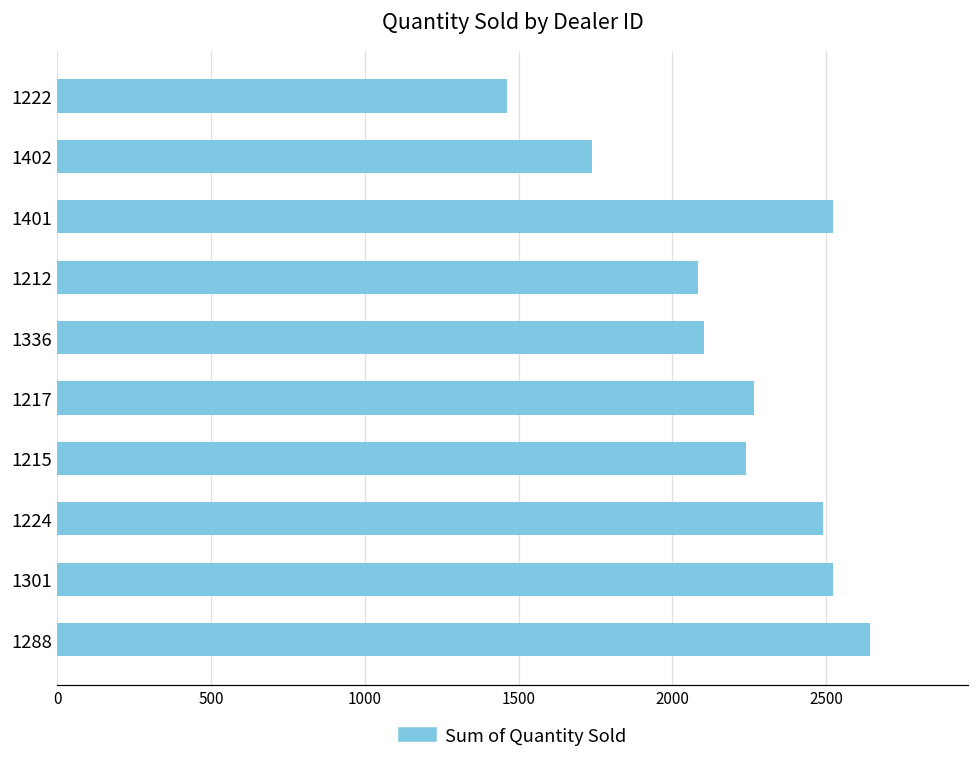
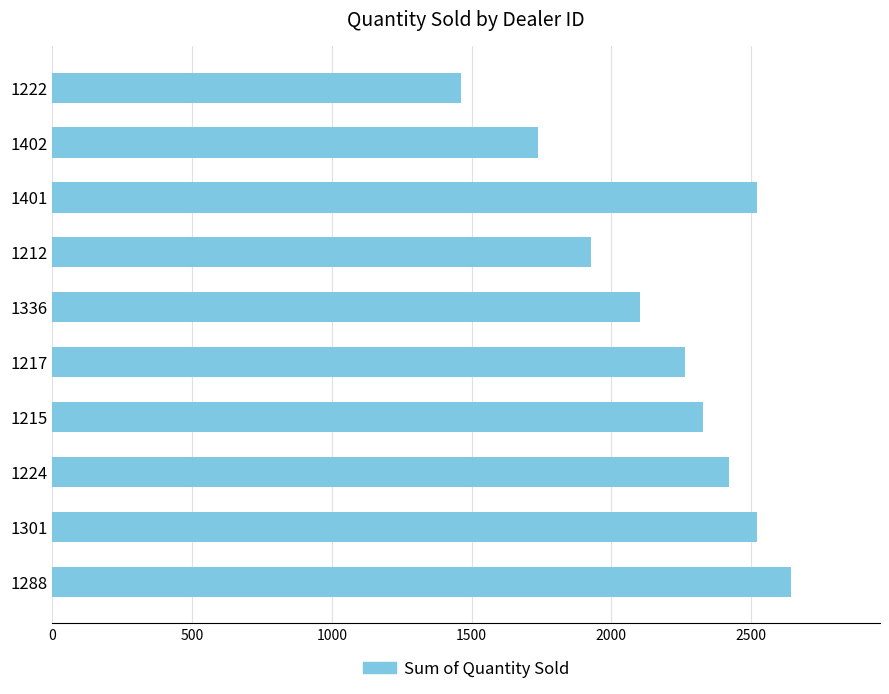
1212: 2080 -> 1930
1215: 2240 -> 2330
1224: 2490 -> 2420
